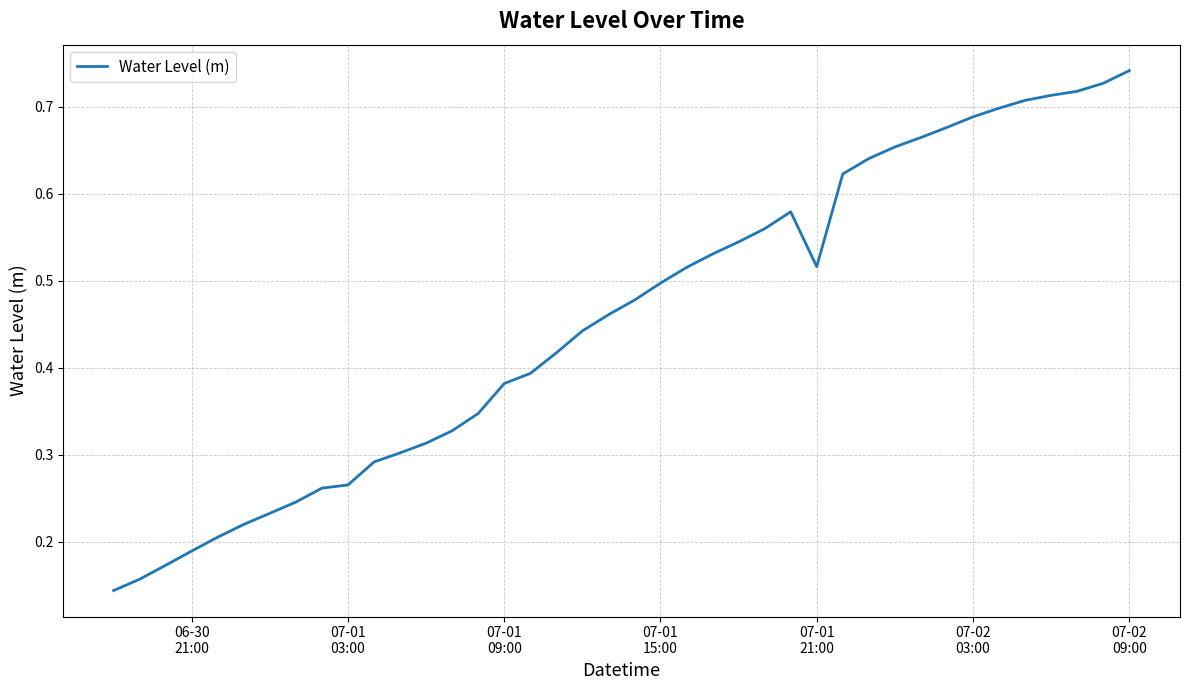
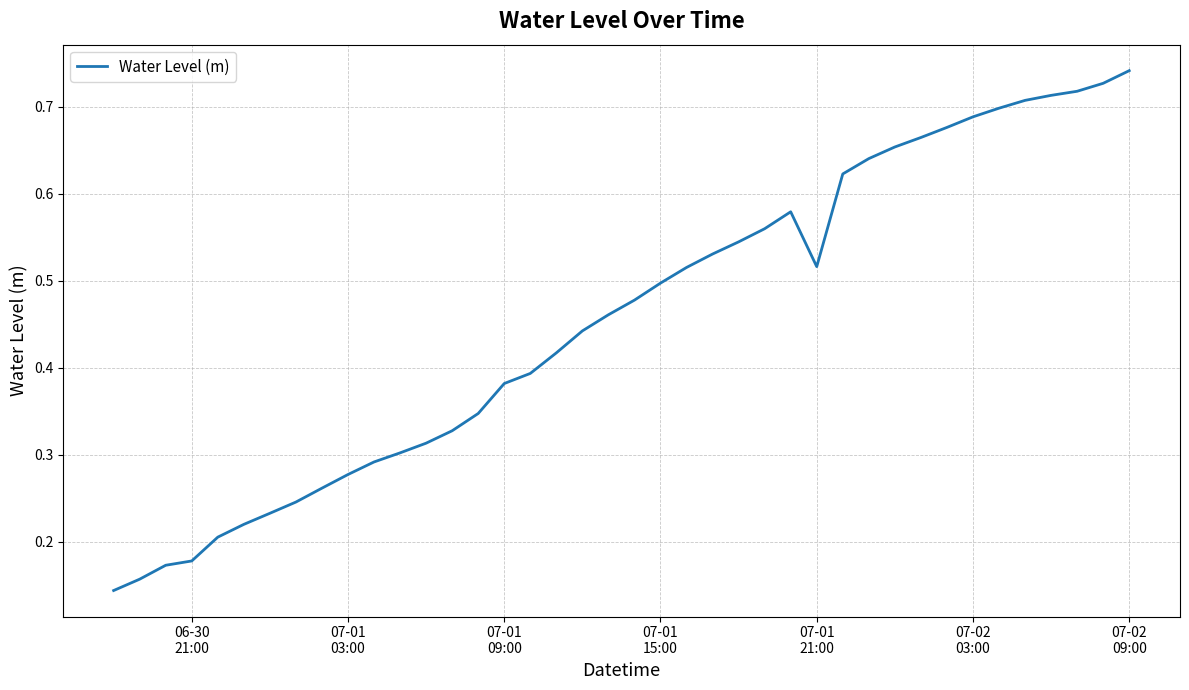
06-30 21:00: 0.19 -> 0.18
07-01 03:00: 0.27 -> 0.28
